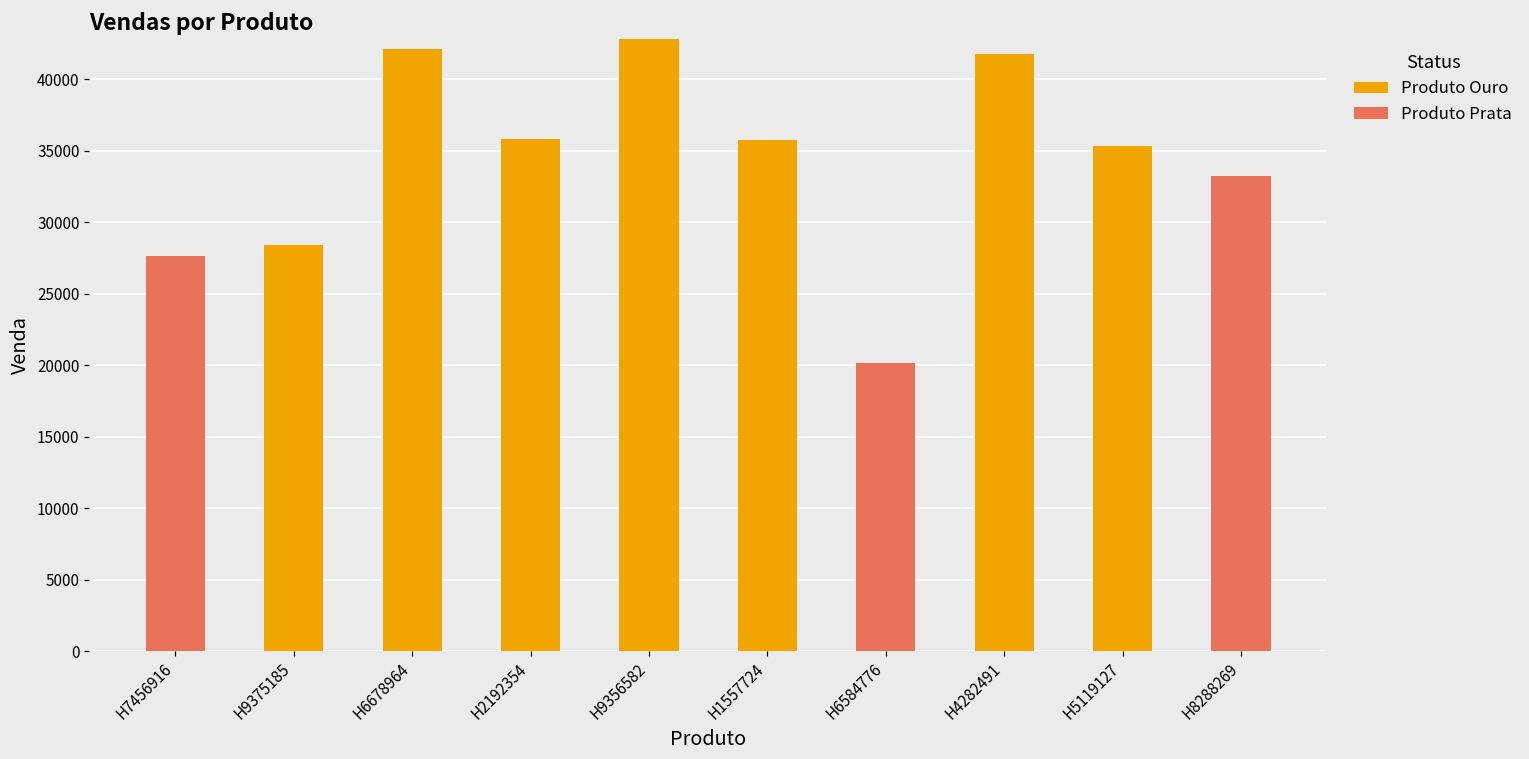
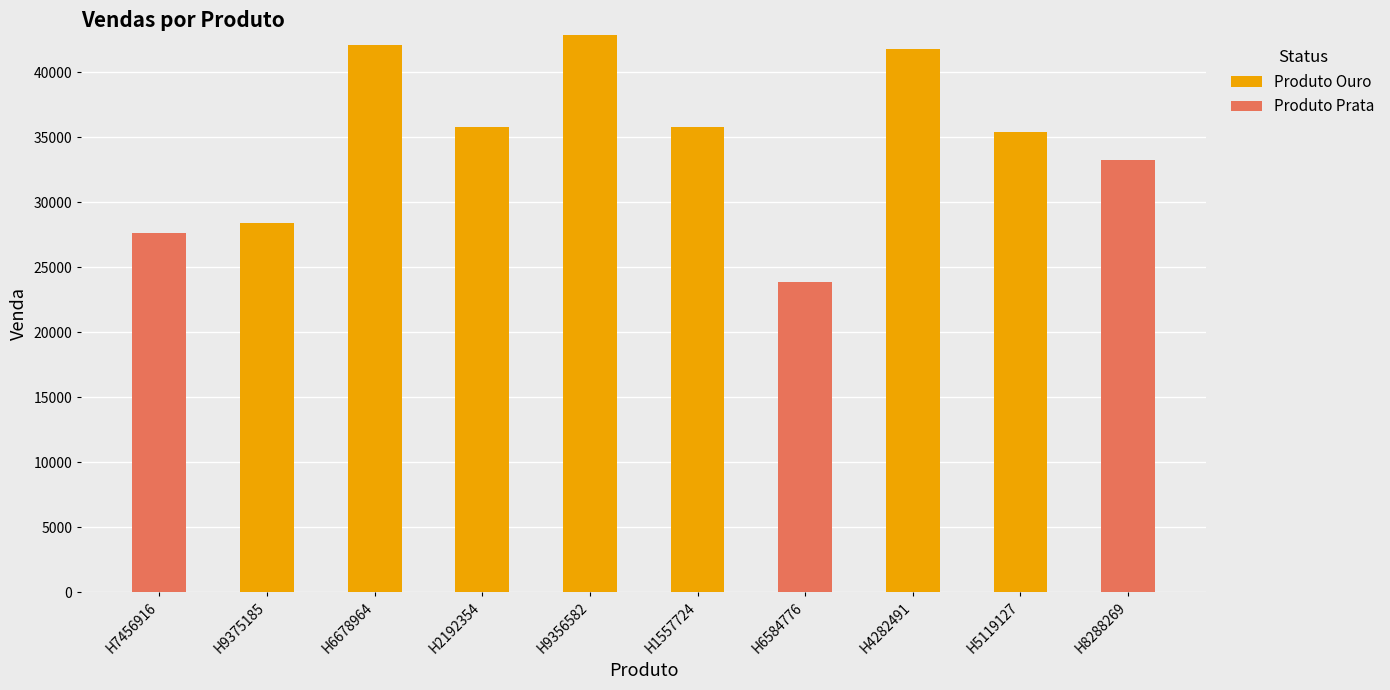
Produto Prata, H6584776: 20100 -> 23900
